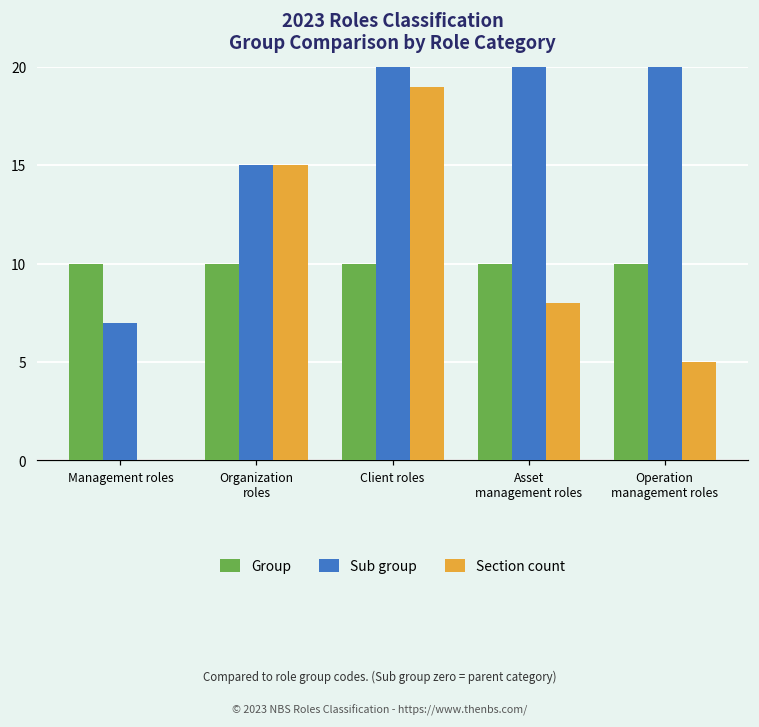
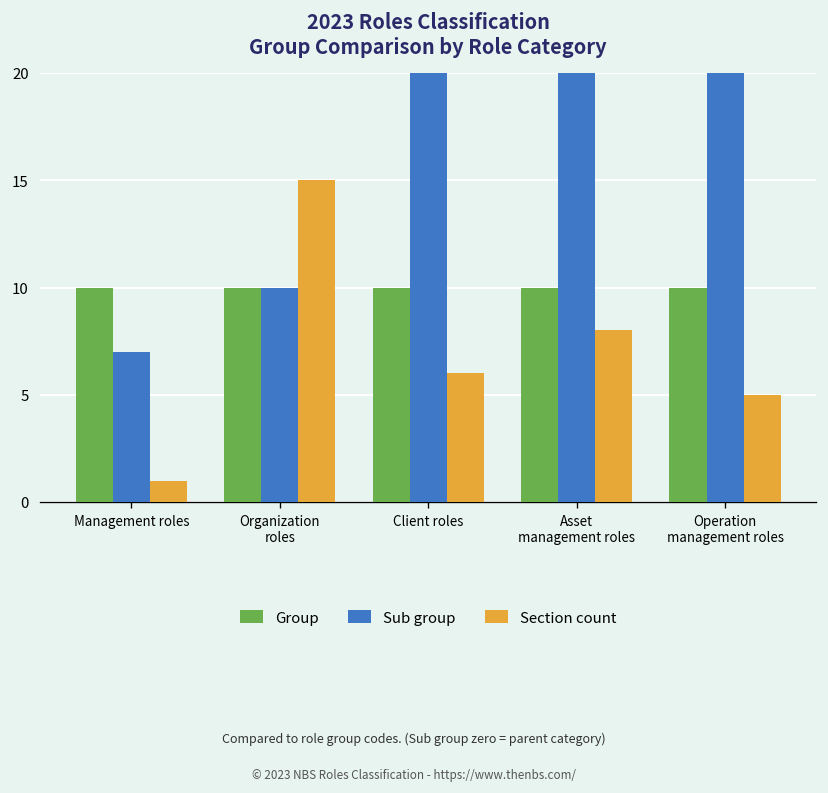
Section count, Management roles: 0 -> 1
Sub group, Organization roles: 15 -> 10
Section count, Client roles: 19 -> 6
